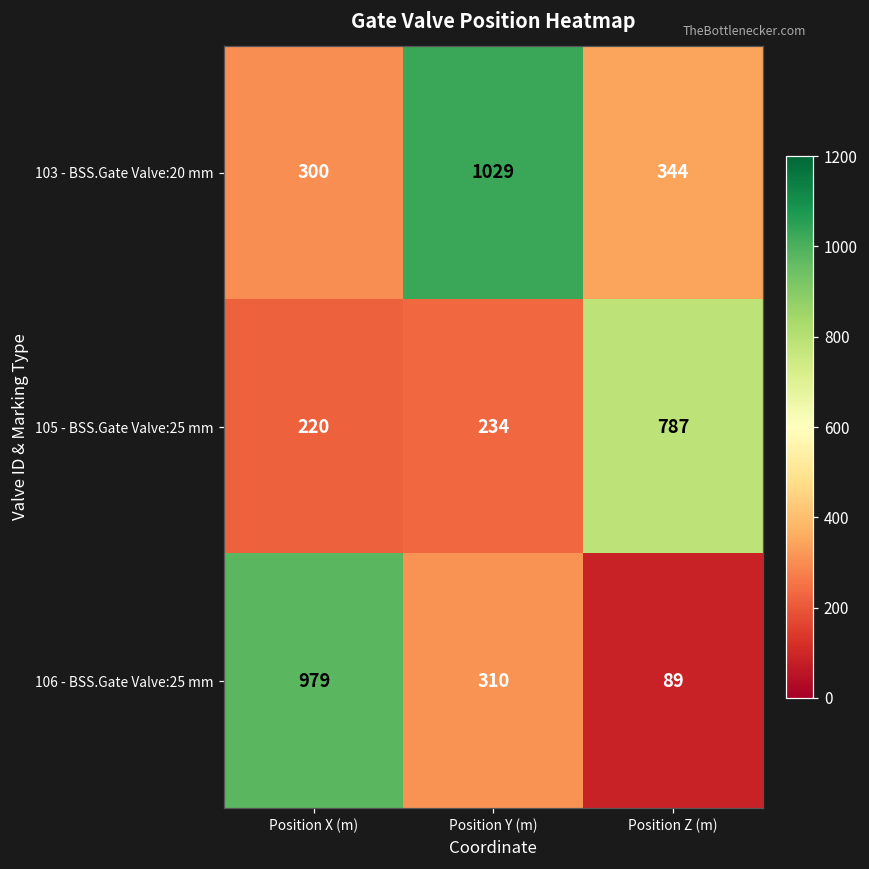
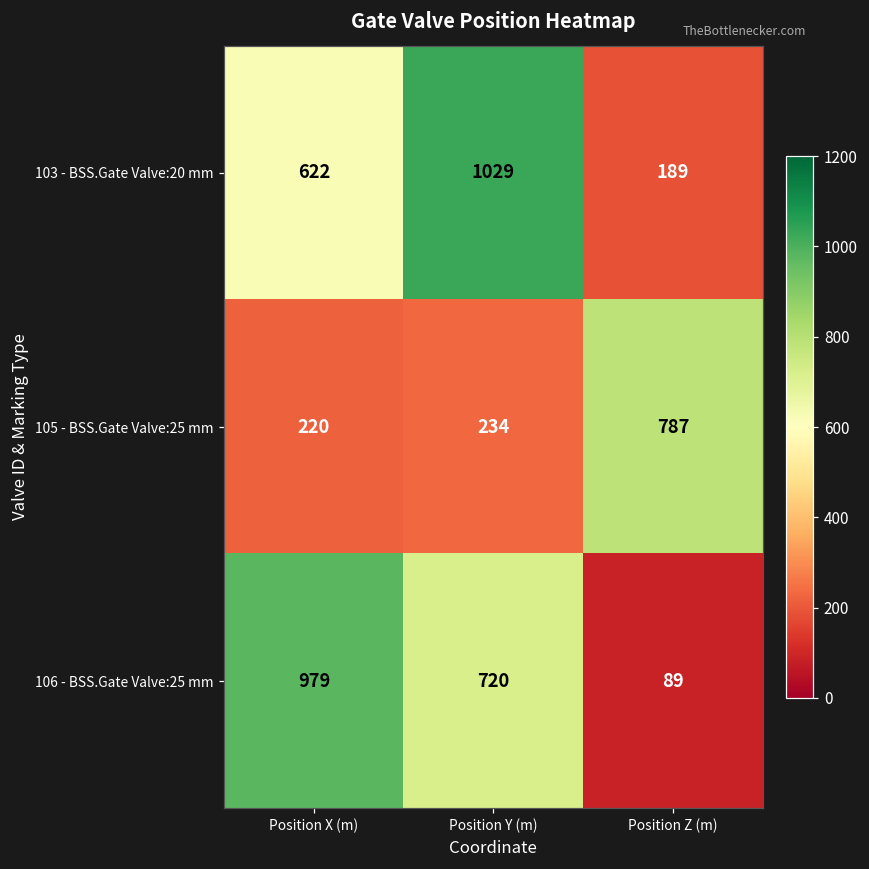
103 - BSS.Gate Valve:20 mm, Position X (m): 300 -> 622
103 - BSS.Gate Valve:20 mm, Position Z (m): 344 -> 189
106 - BSS.Gate Valve:25 mm, Position Y (m): 310 -> 720
